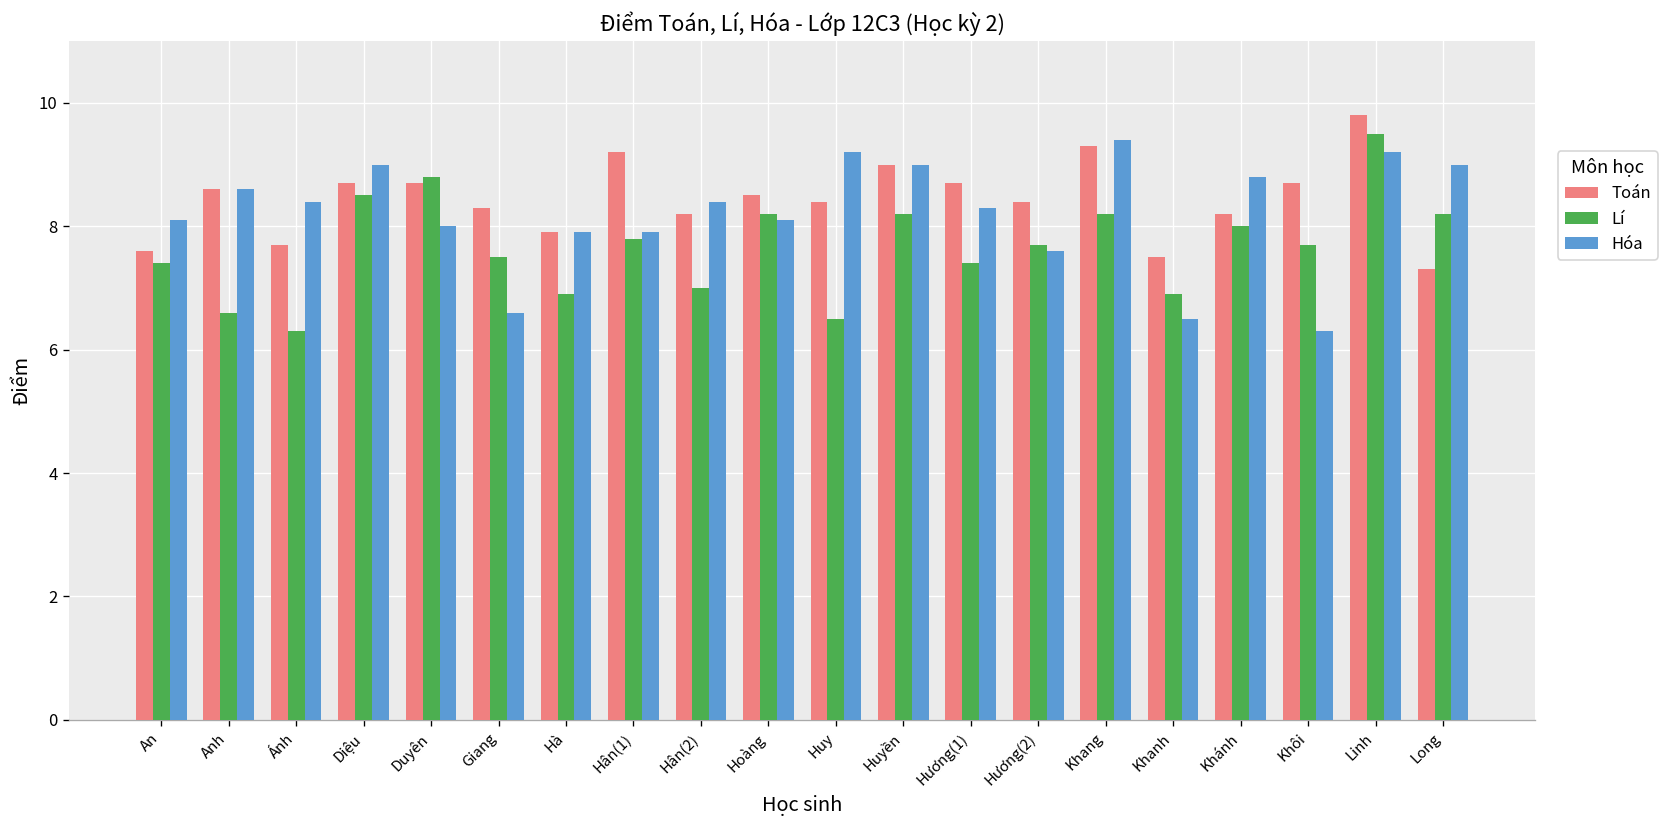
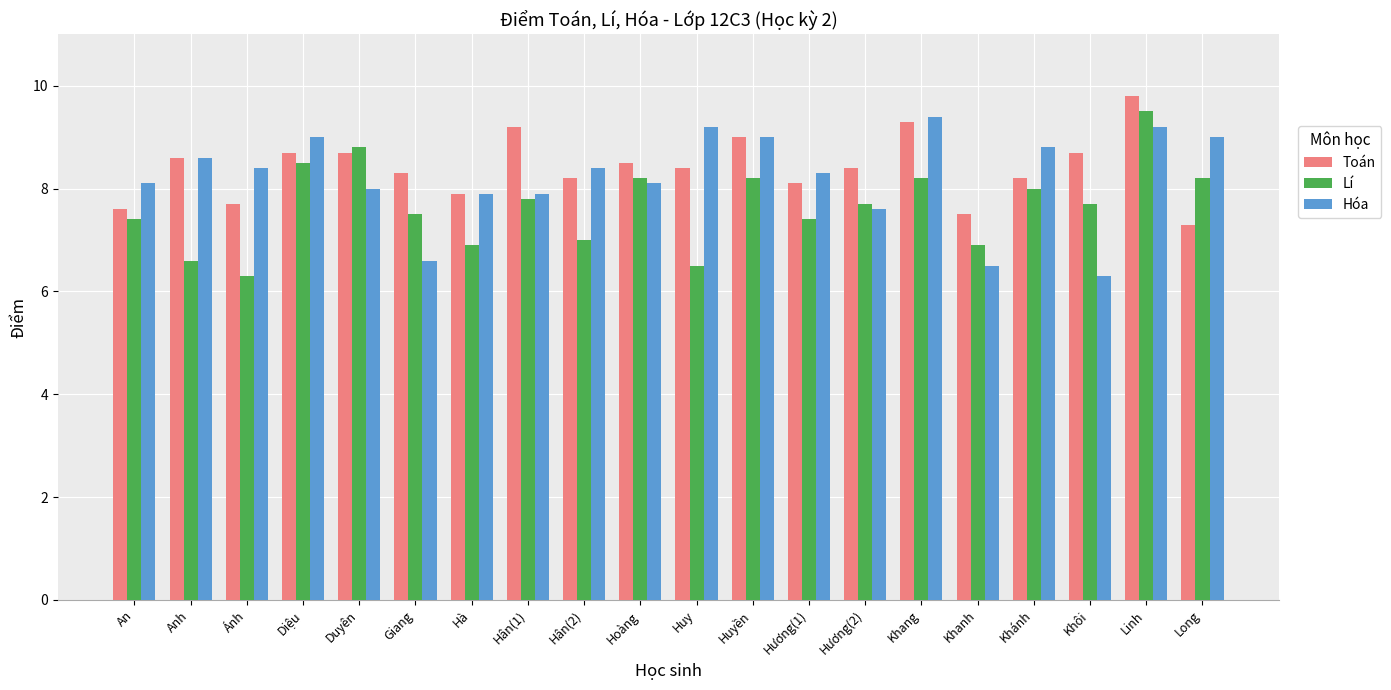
Toán, Hương(1): 8.7 -> 8.1
